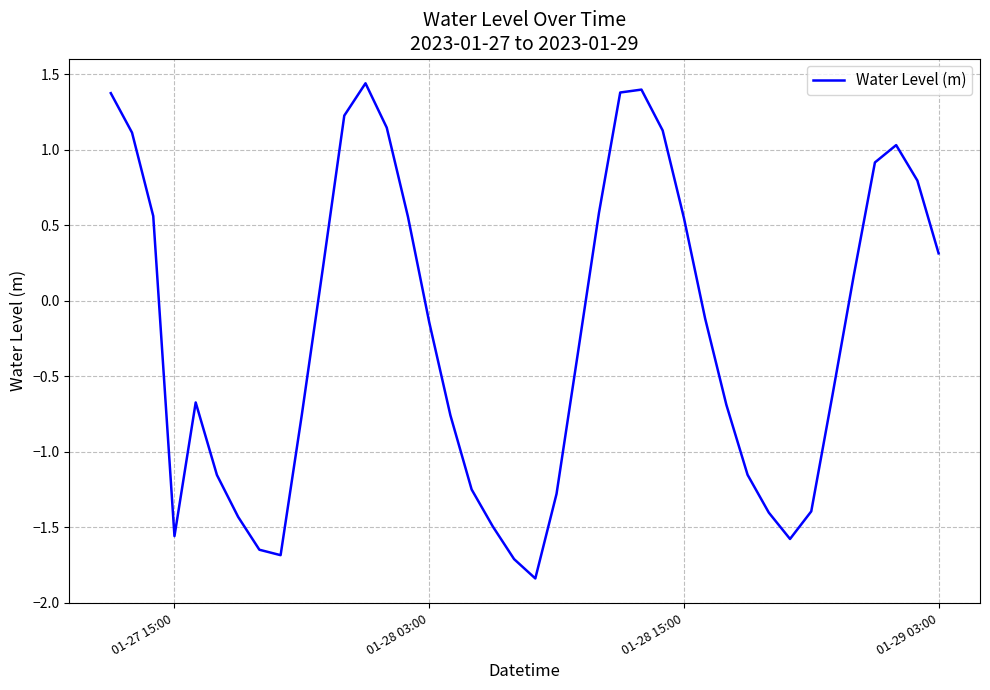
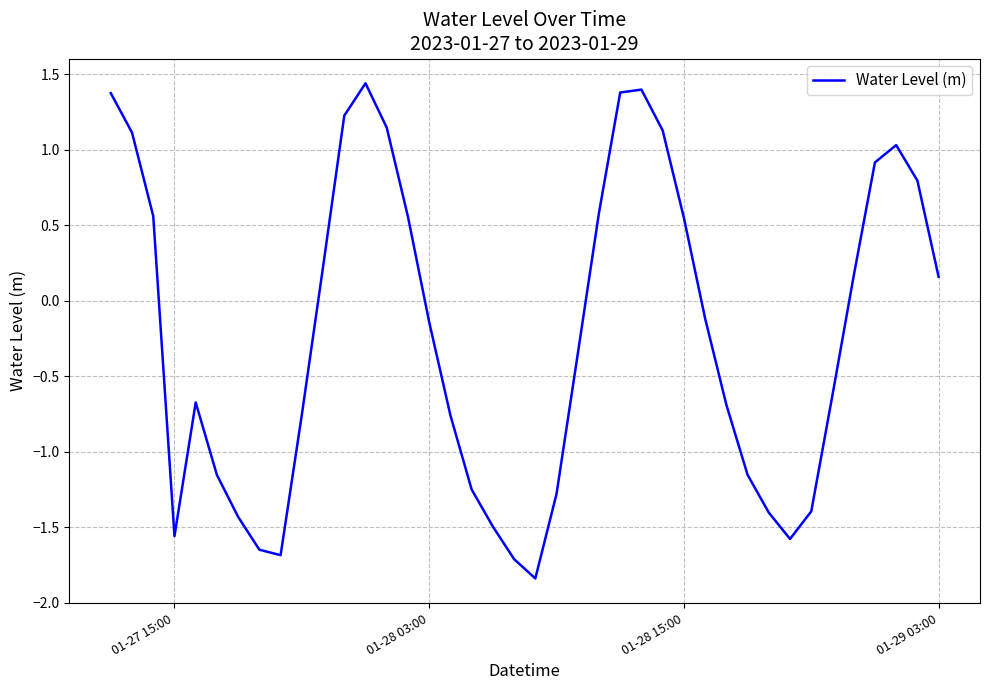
01-29 03:00: 0.32 -> 0.16
